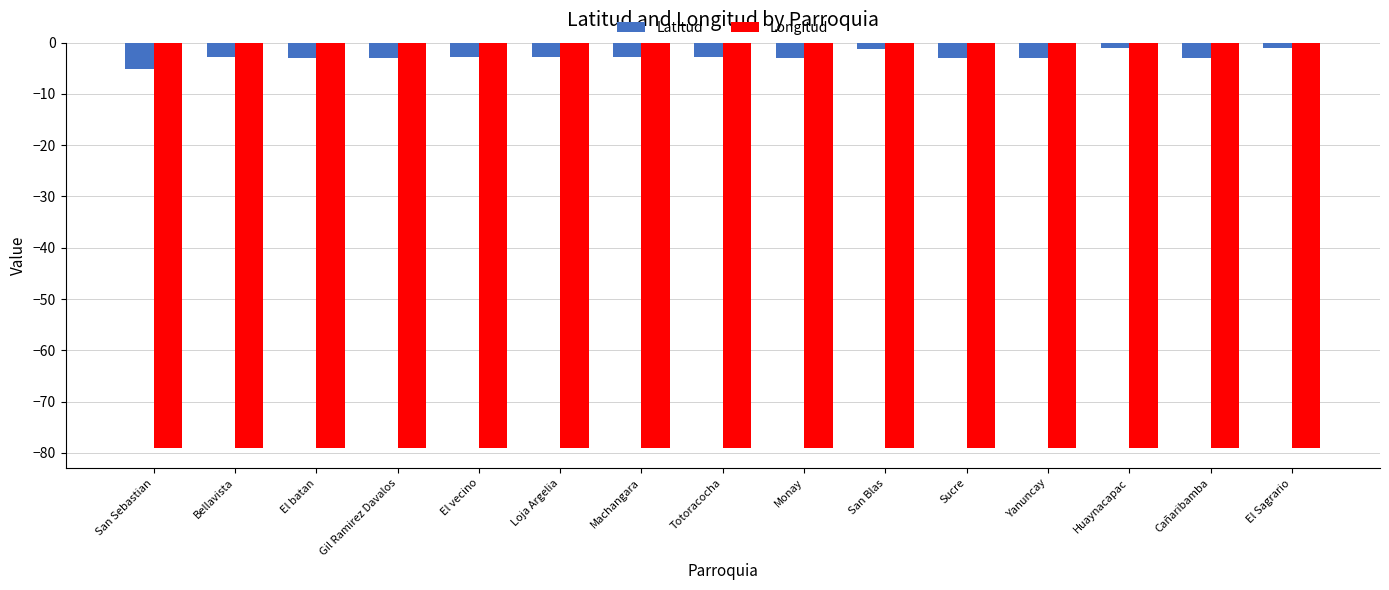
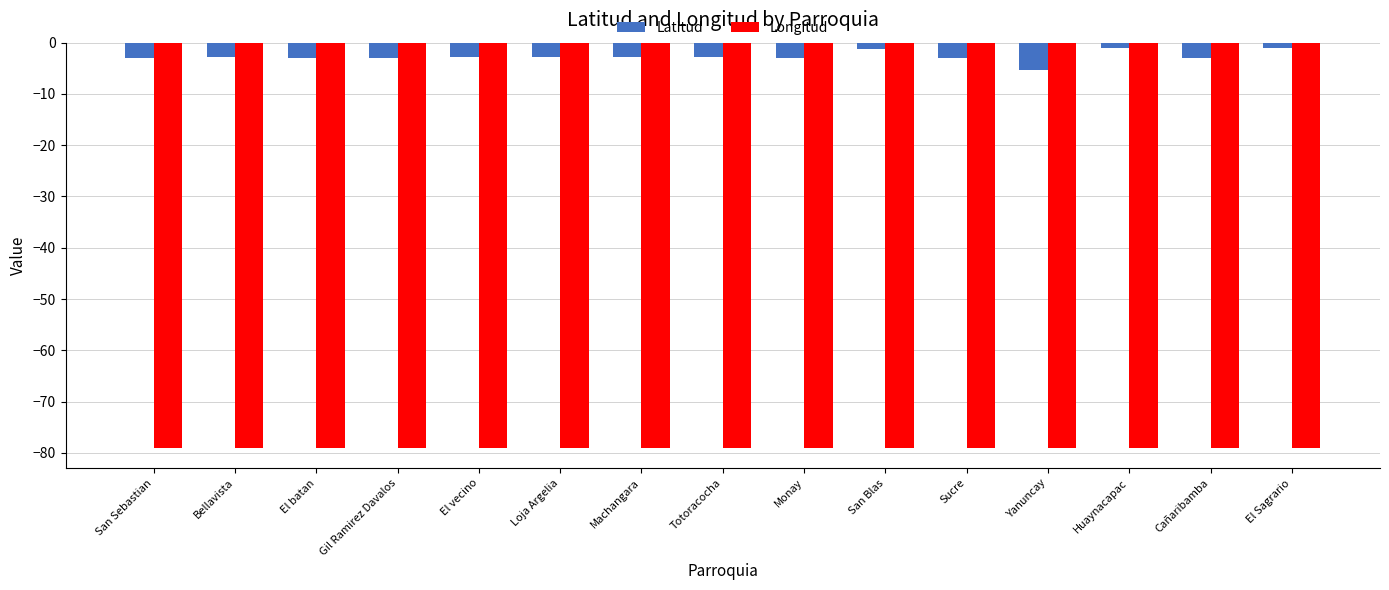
Latitud, San Sebastian: -5 -> -3
Latitud, Yanuncay: -3 -> -5
